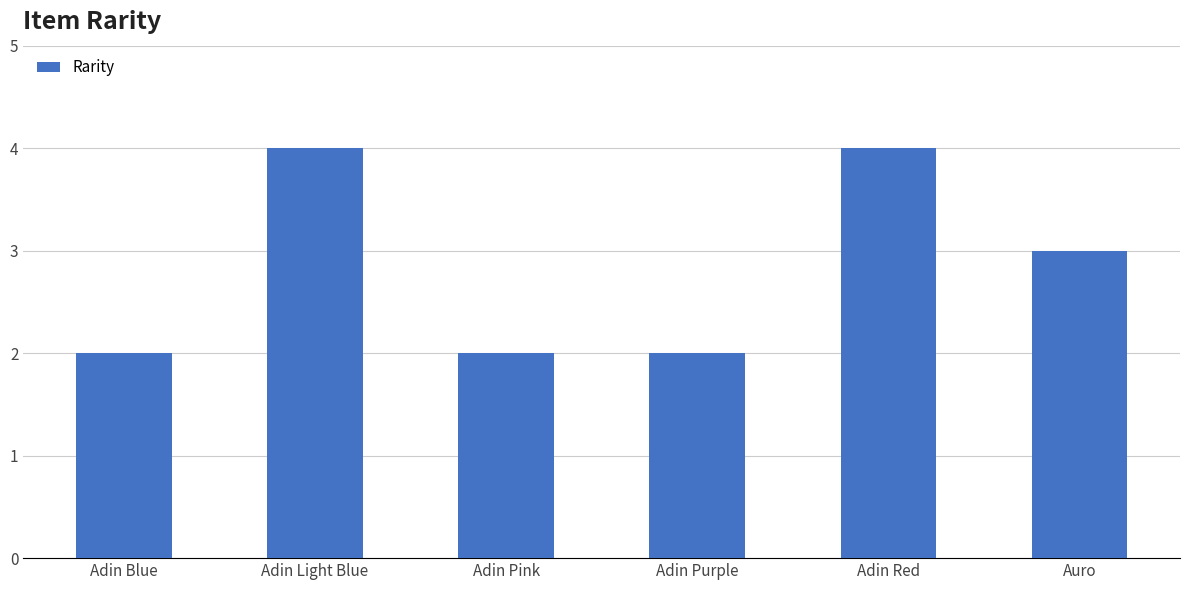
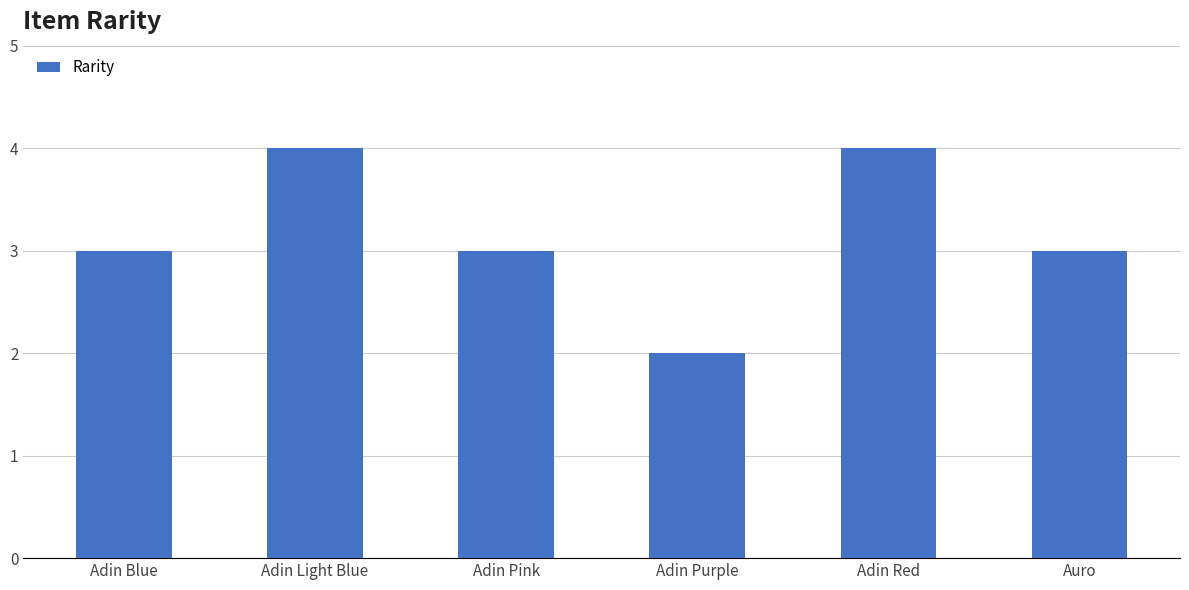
Adin Blue: 2 -> 3
Adin Pink: 2 -> 3
